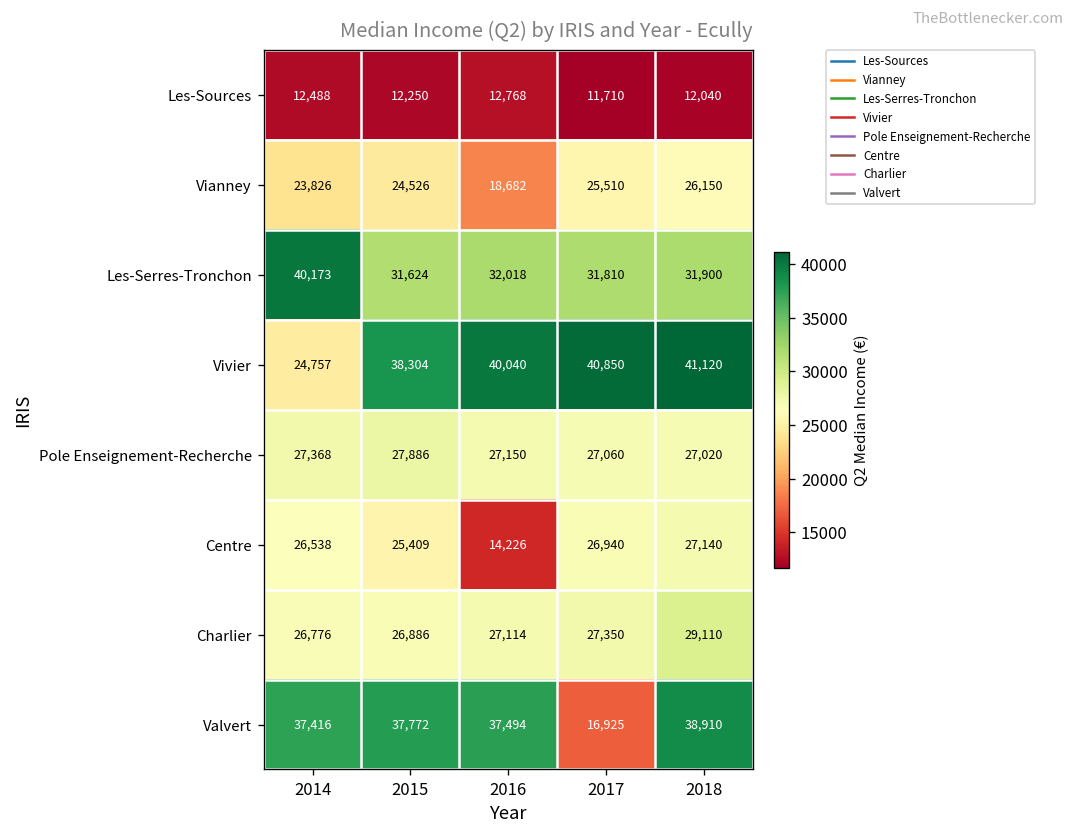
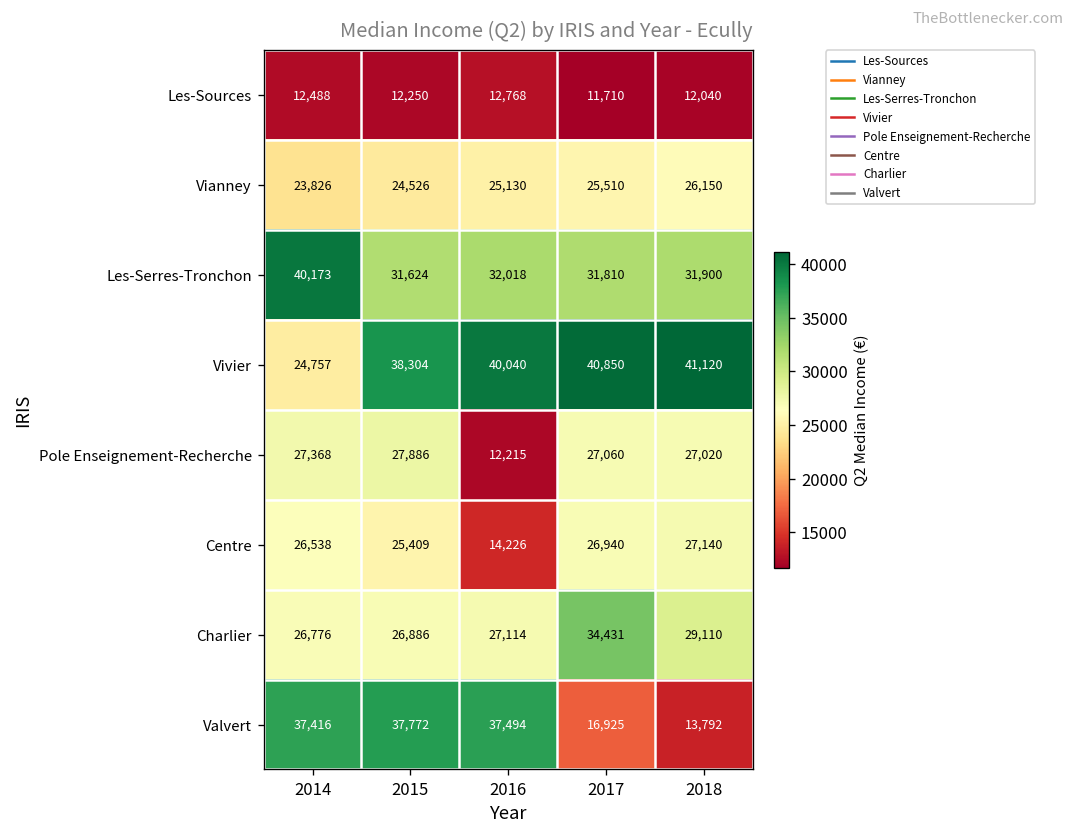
Vianney, 2016: 18,682 -> 25,130
Pole Enseignement-Recherche, 2016: 27,150 -> 12,215
Charlier, 2017: 27,350 -> 34,431
Valvert, 2018: 38,910 -> 13,792
